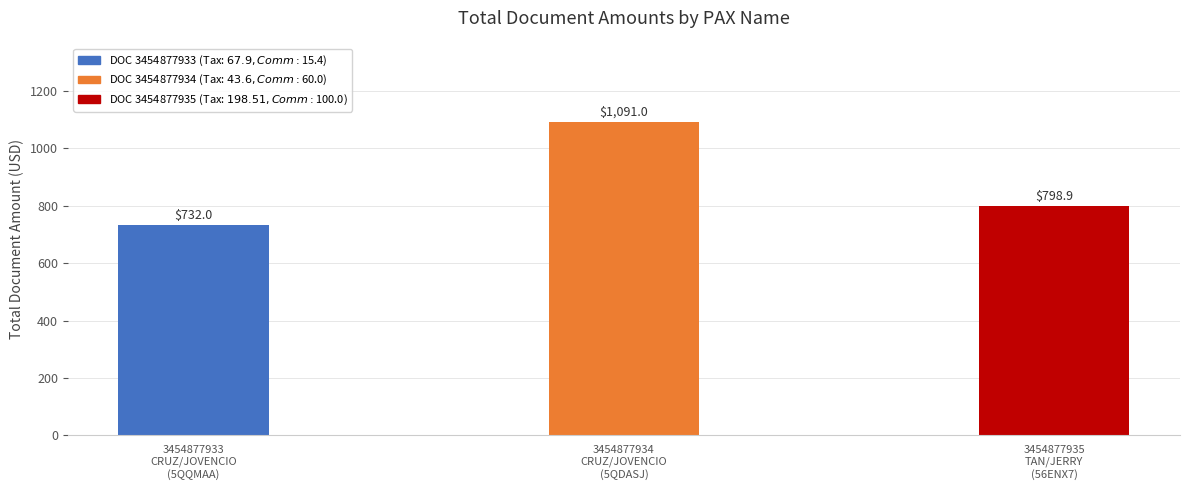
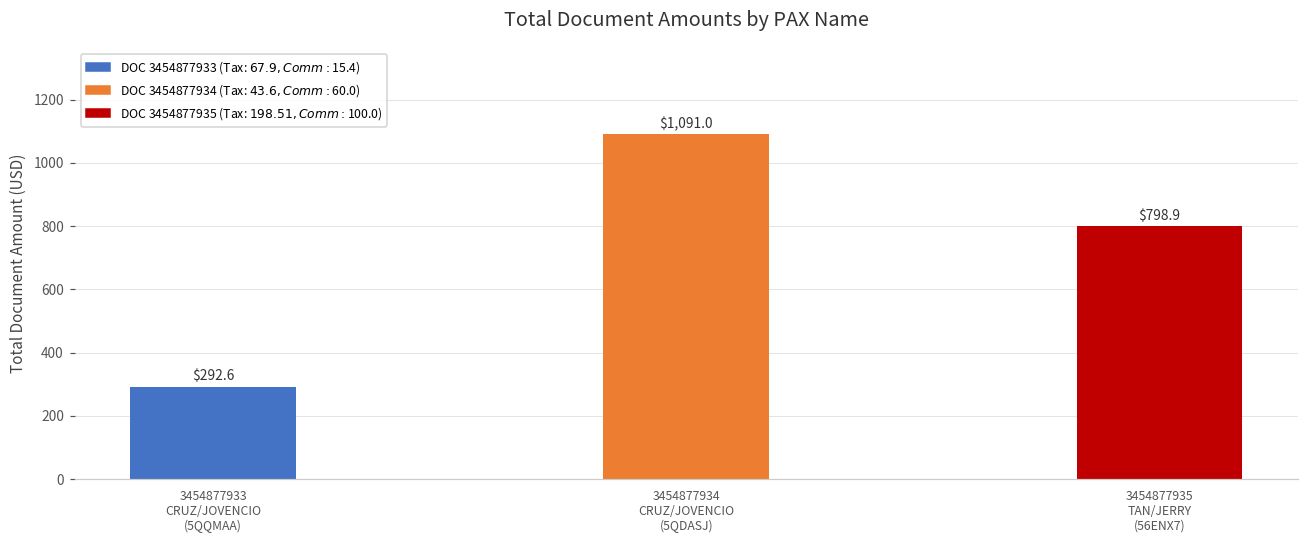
3454877933 CRUZ/JOVENCIO (5QQMAA): $732.0 -> $292.6
